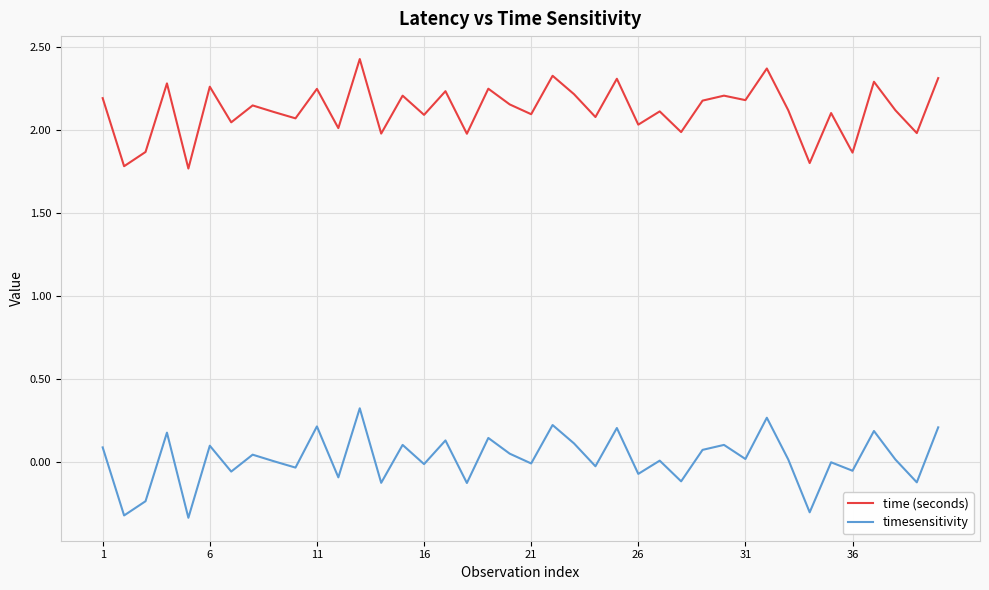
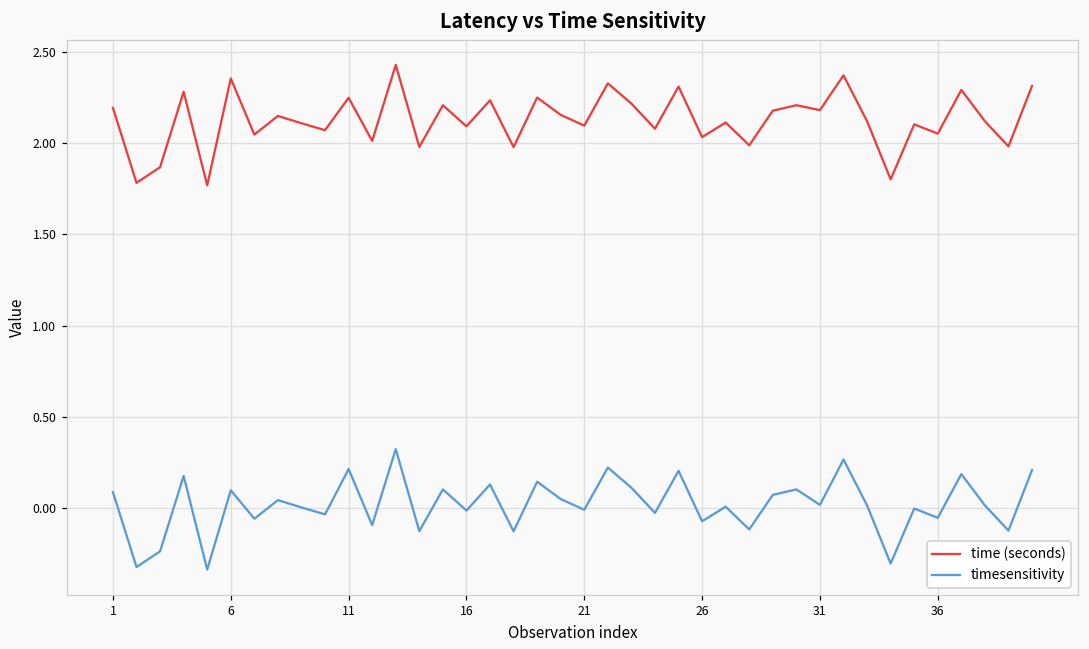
time (seconds), 6: 2.26 -> 2.36
time (seconds), 36: 1.87 -> 2.05
